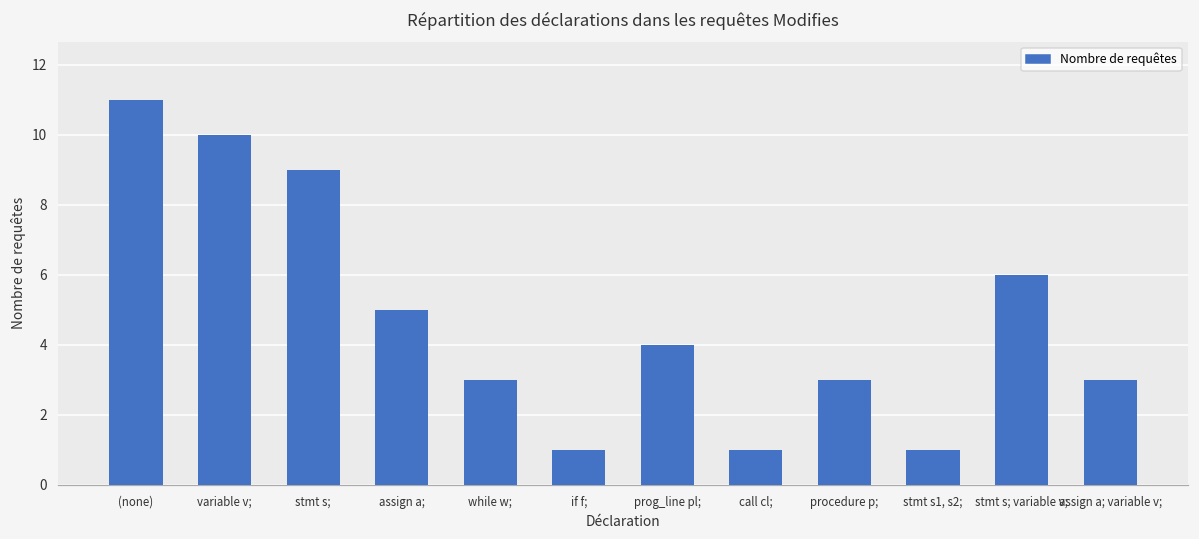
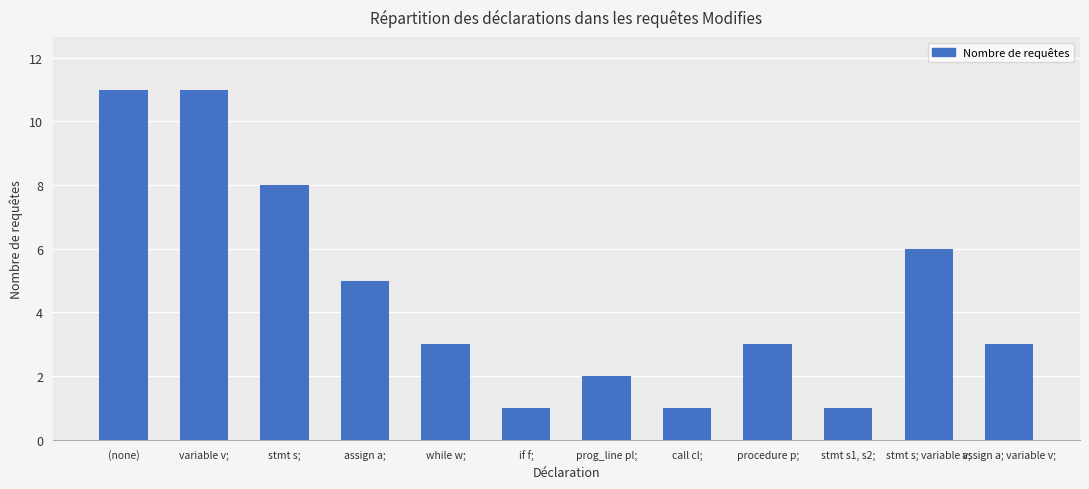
variable v;: 10 -> 11
stmt s;: 9 -> 8
prog_line pl;: 4 -> 2
